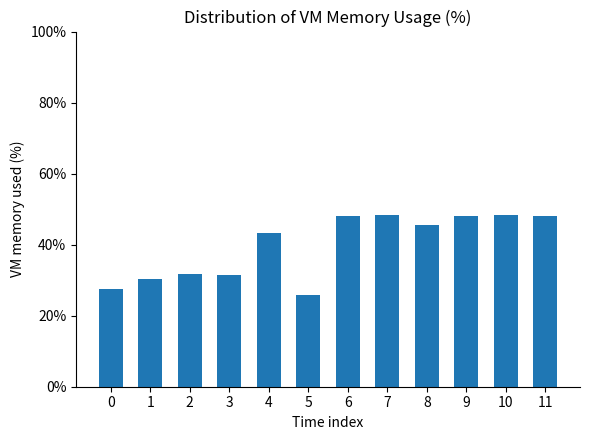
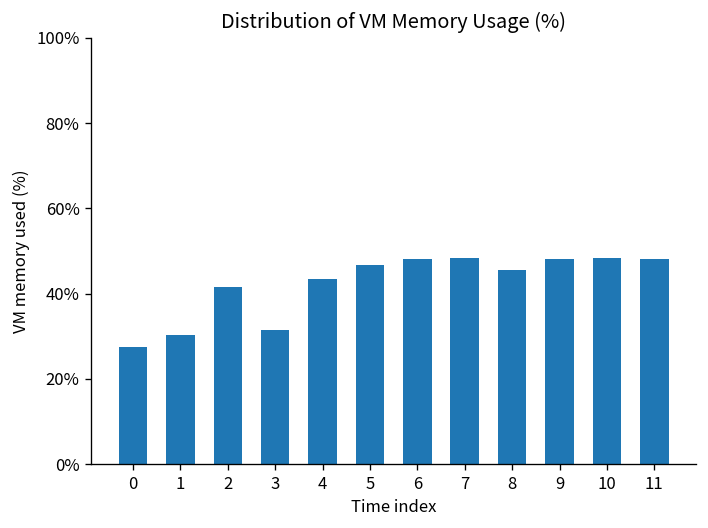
2: 32% -> 42%
5: 26% -> 47%
